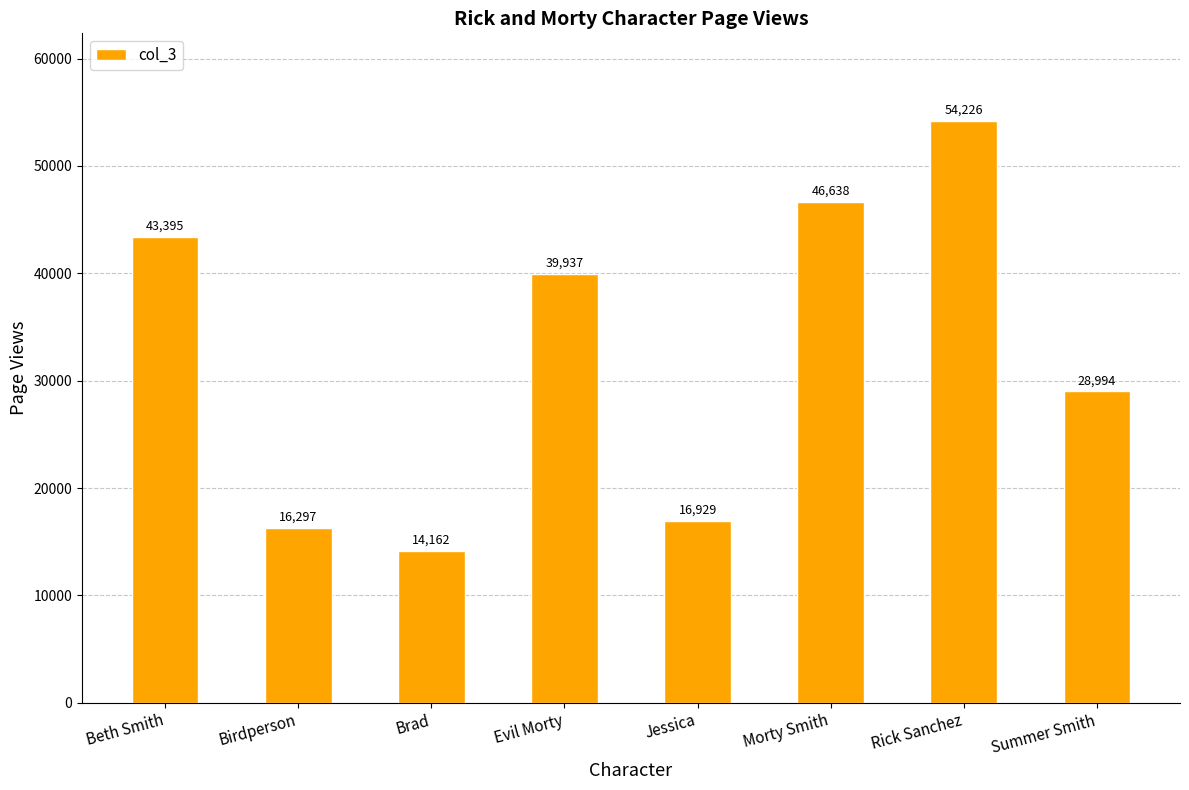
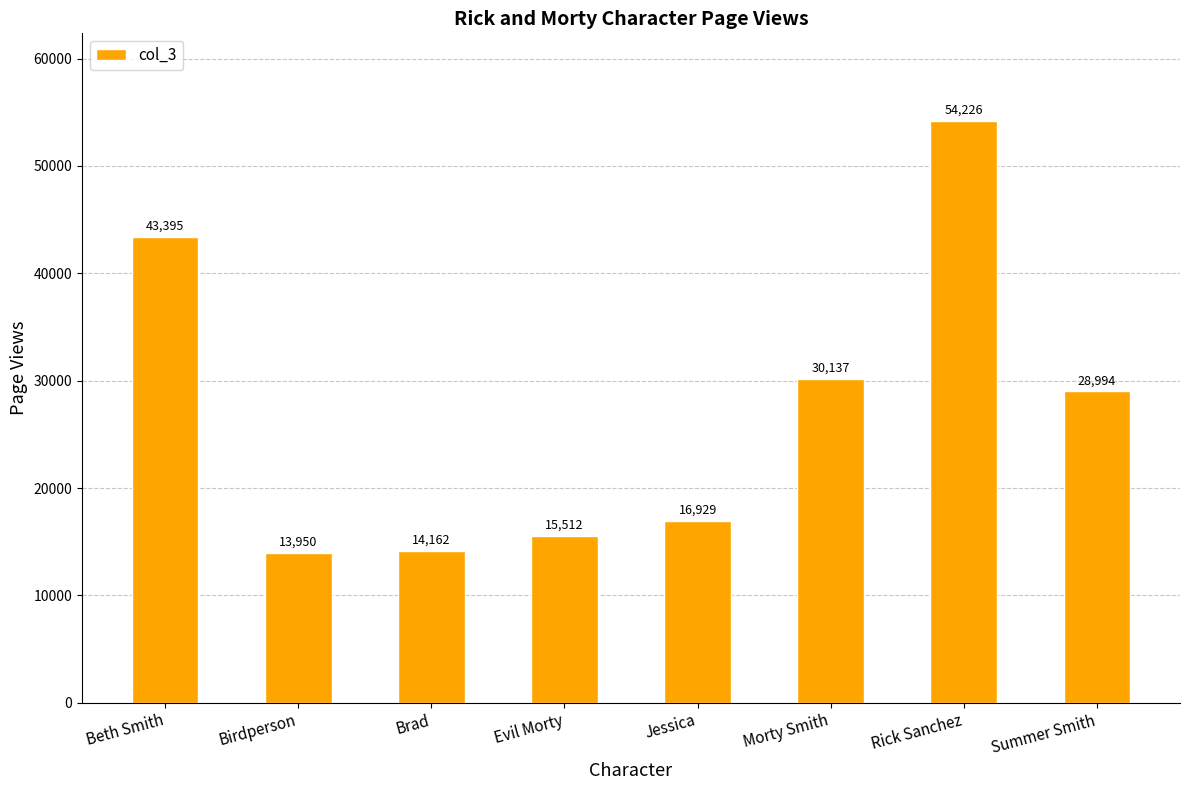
Birdperson: 16,297 -> 13,950
Evil Morty: 39,937 -> 15,512
Morty Smith: 46,638 -> 30,137
